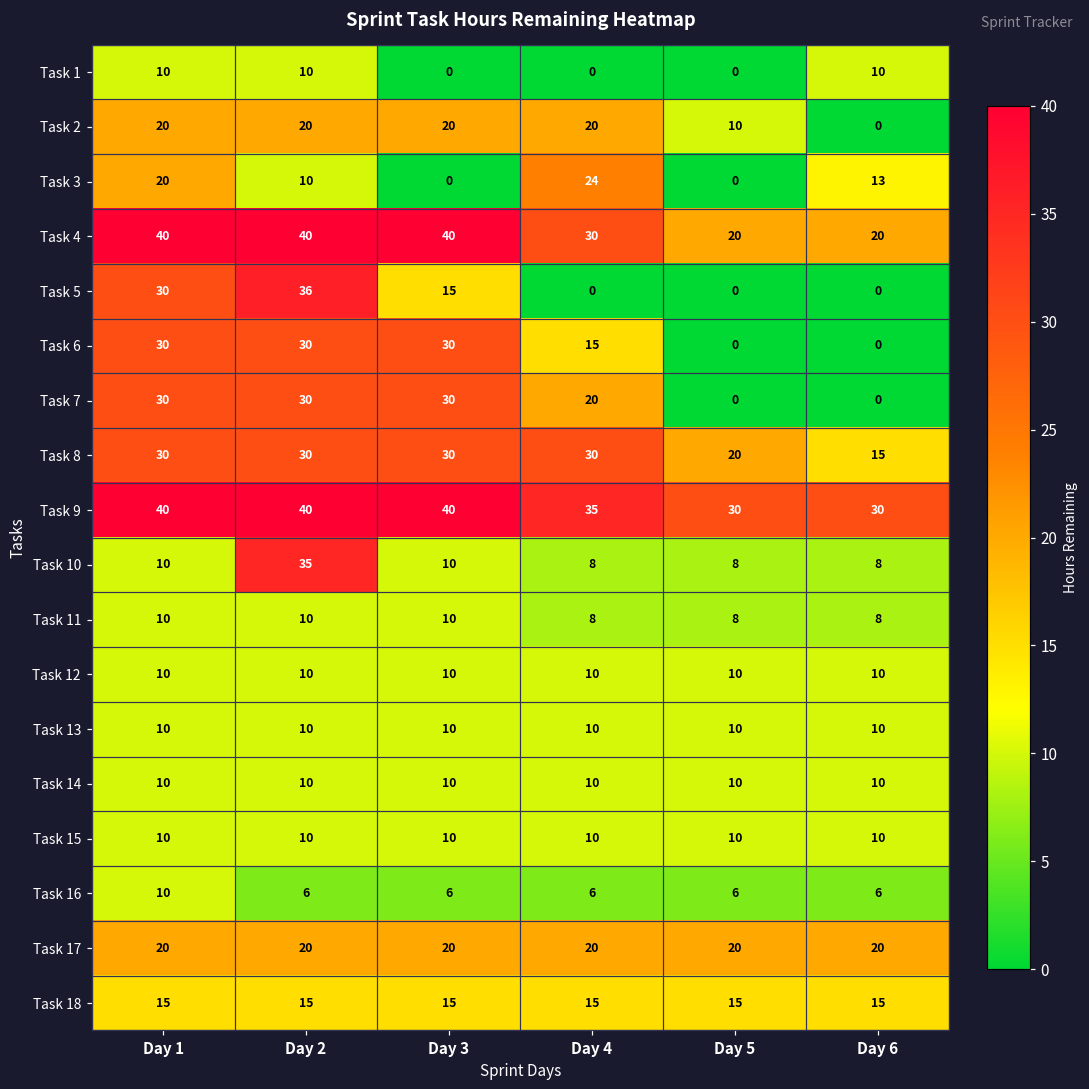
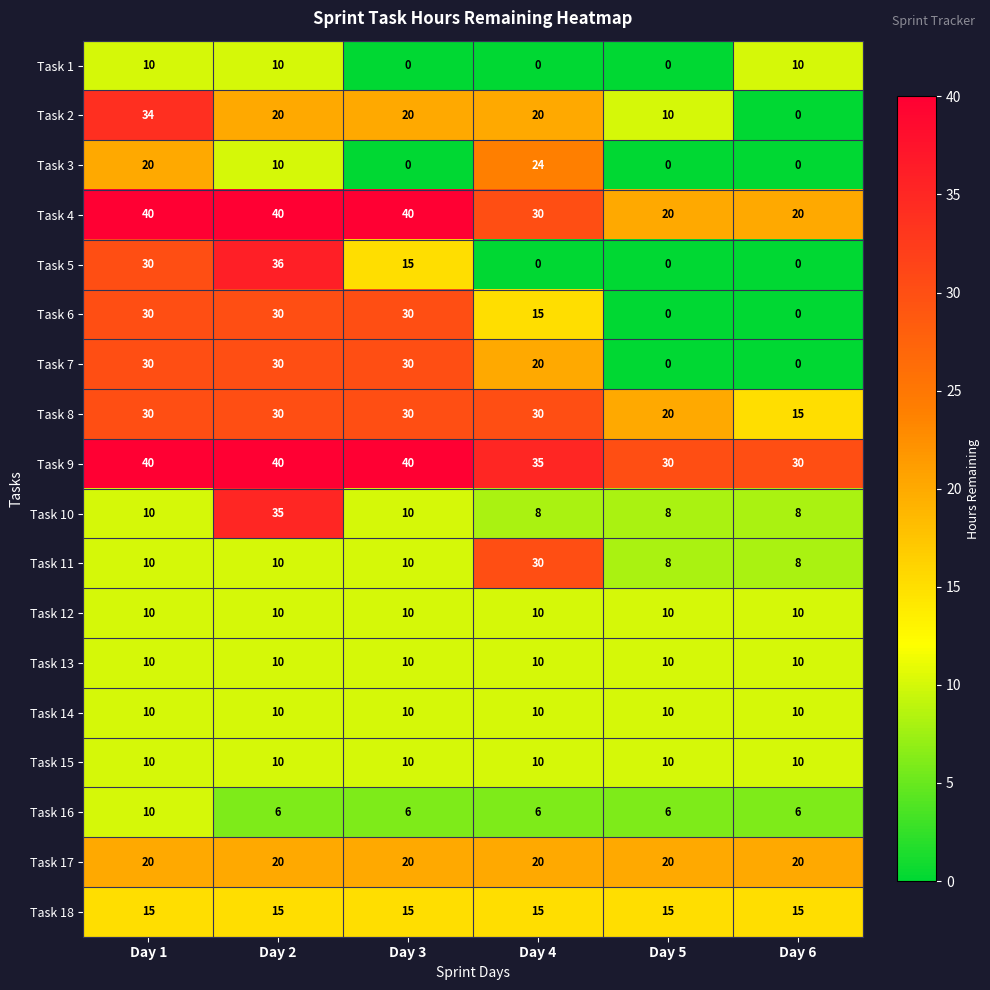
Task 2, Day 1: 20 -> 34
Task 3, Day 6: 13 -> 0
Task 11, Day 4: 8 -> 30
